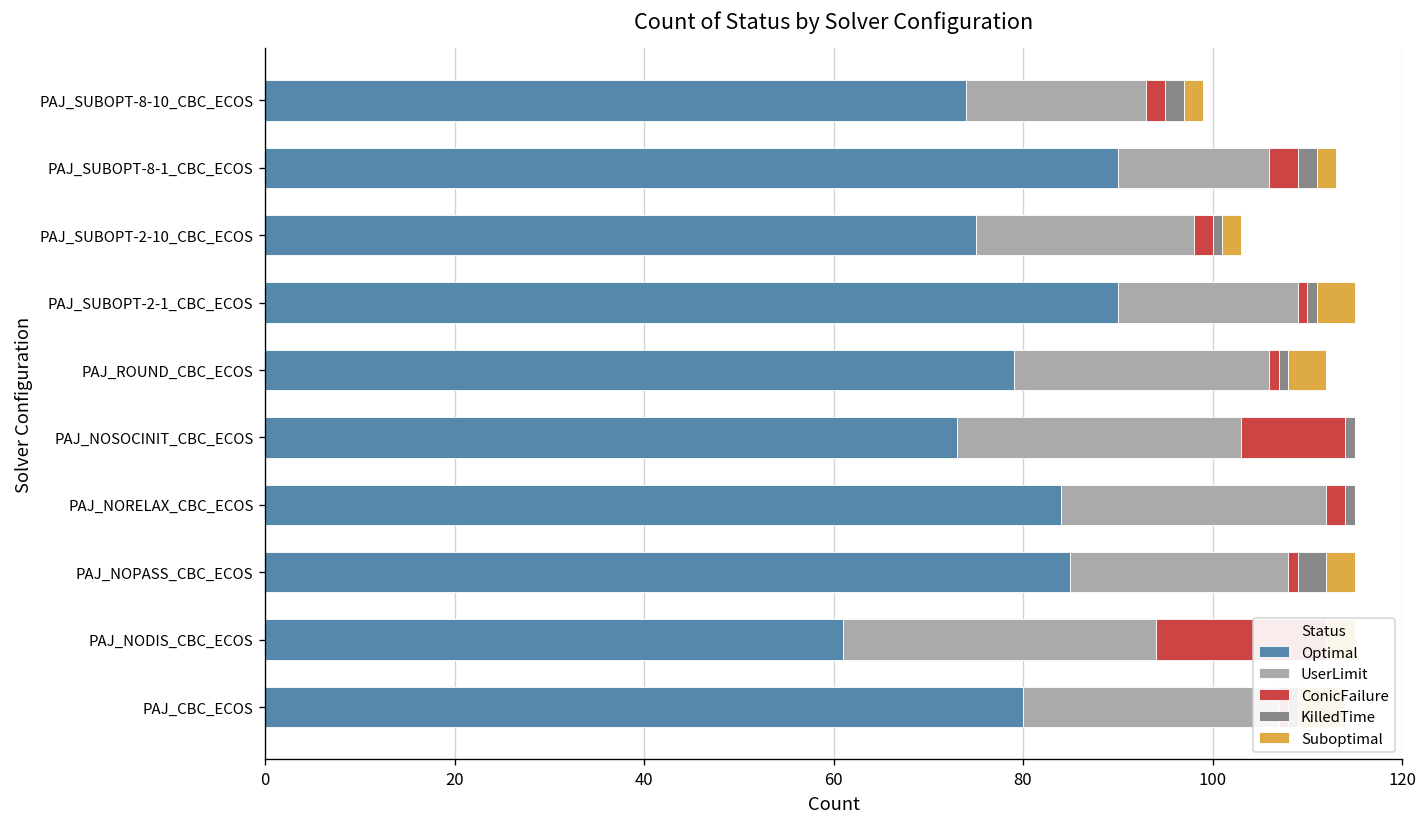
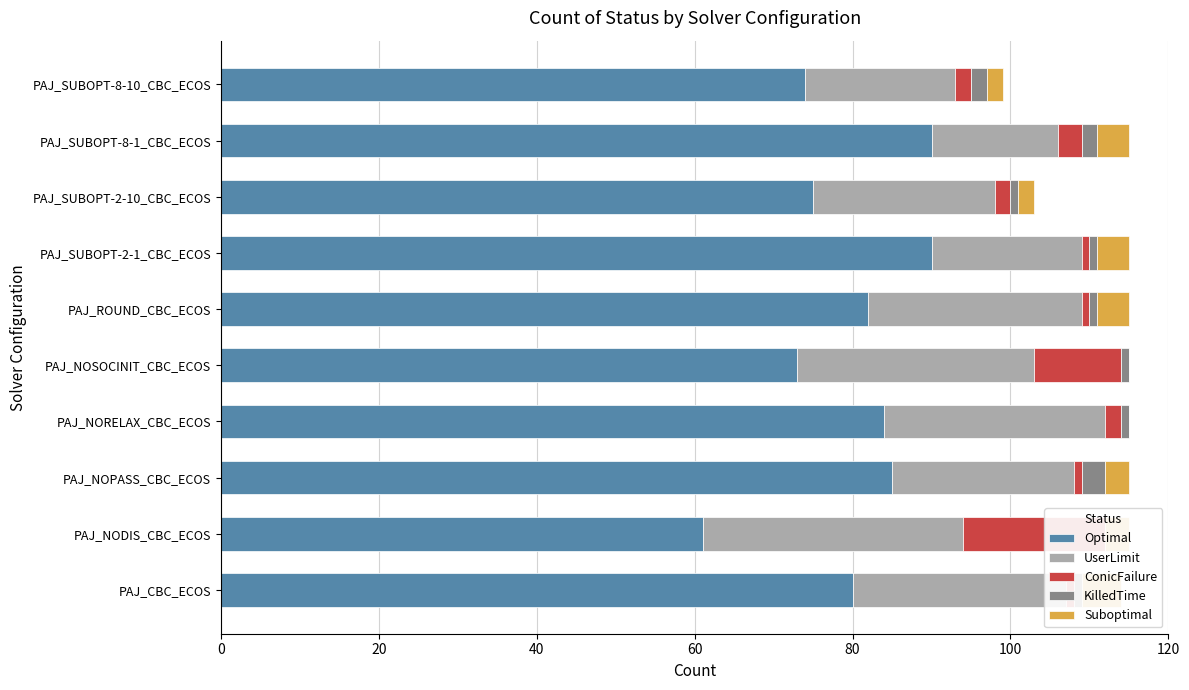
Suboptimal, PAJ_SUBOPT-8-1_CBC_ECOS: 2 -> 4
Optimal, PAJ_ROUND_CBC_ECOS: 79 -> 82
